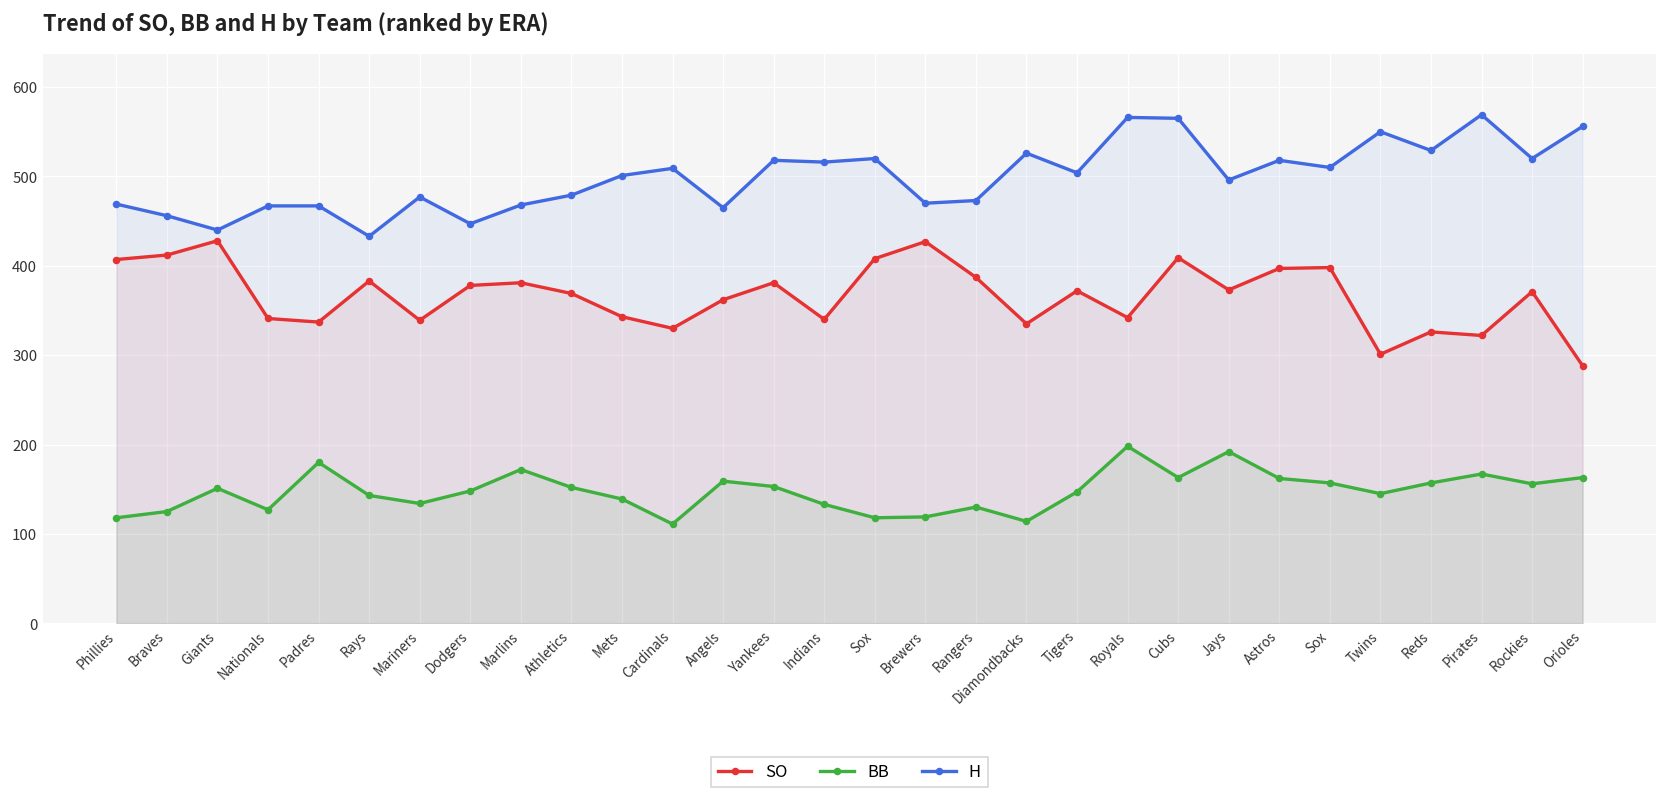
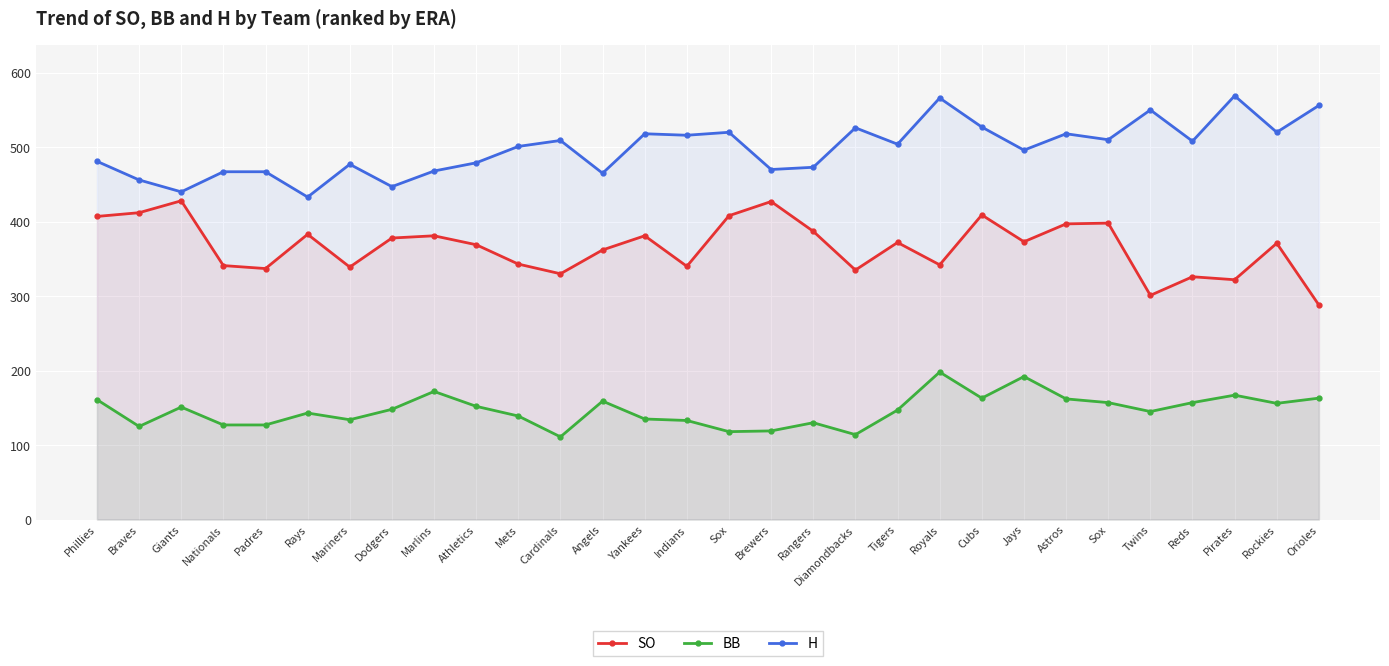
BB, Phillies: 120 -> 160
H, Phillies: 470 -> 480
BB, Padres: 180 -> 130
BB, Yankees: 150 -> 140
H, Cubs: 570 -> 530
H, Reds: 530 -> 510
